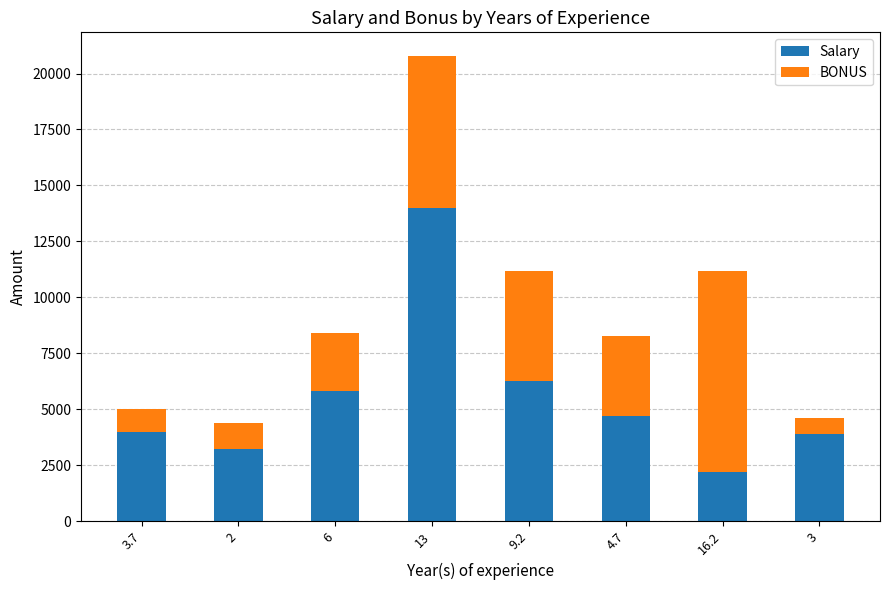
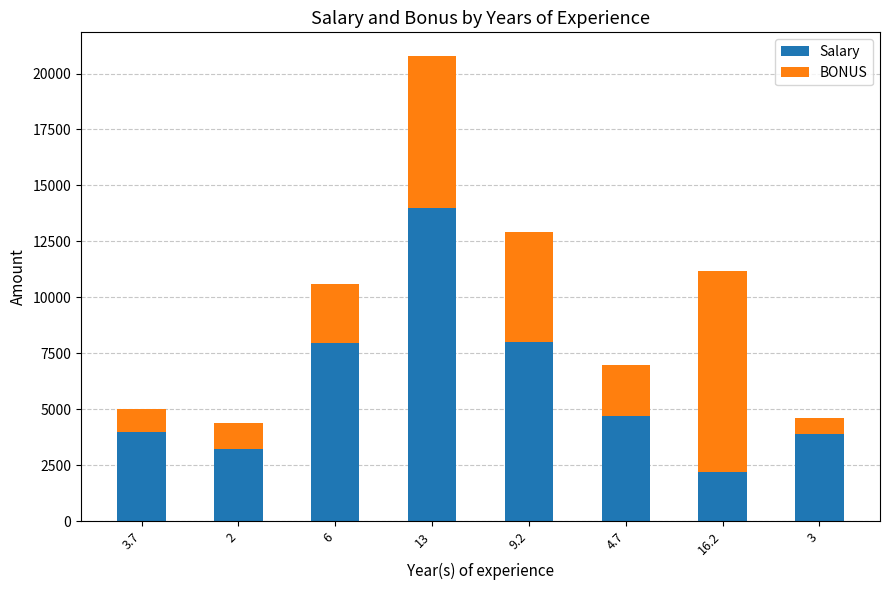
Salary, 6: 5800 -> 8000
Salary, 9.2: 6300 -> 8000
BONUS, 4.7: 3600 -> 2300
